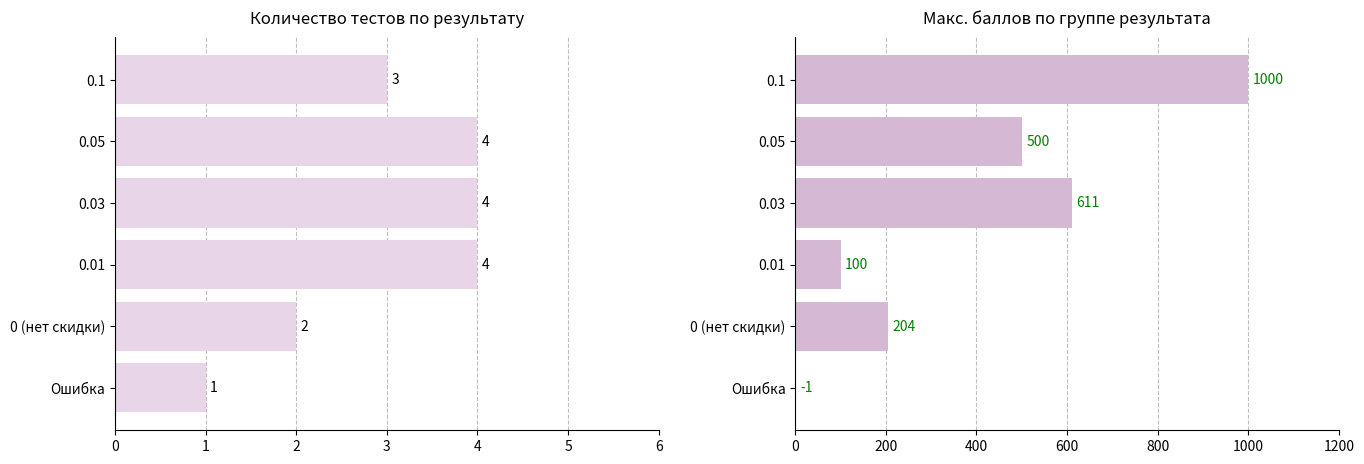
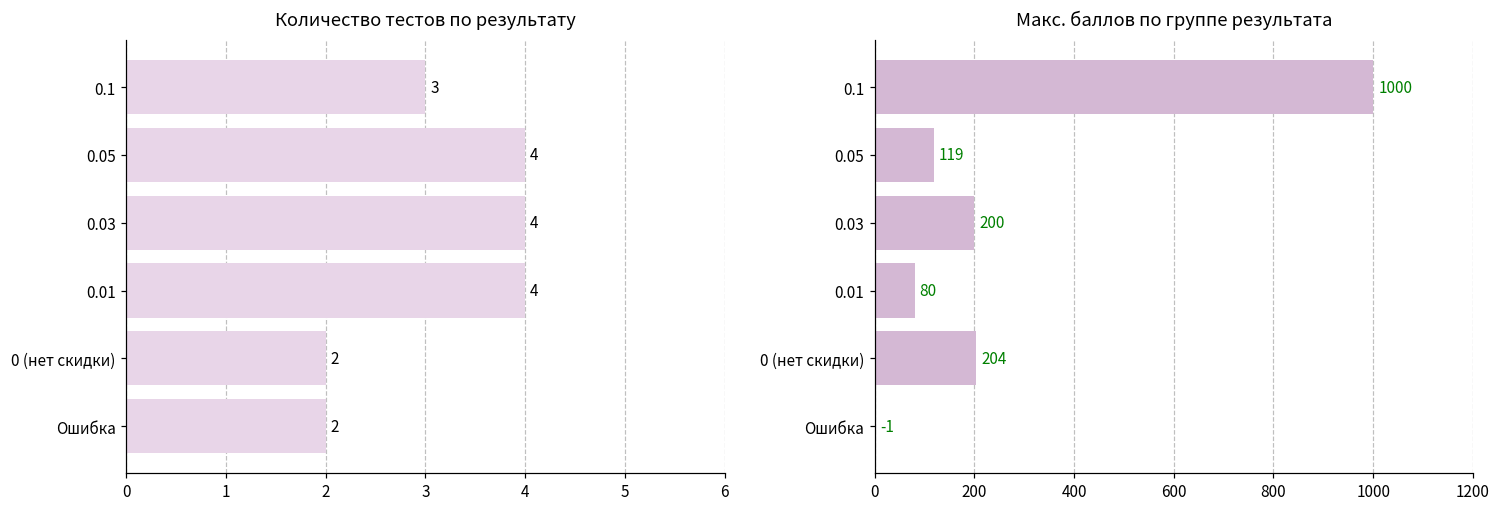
Количество тестов по результату, Ошибка: 1 -> 2
Макс. баллов по группе результата, 0.05: 500 -> 119
Макс. баллов по группе результата, 0.03: 611 -> 200
Макс. баллов по группе результата, 0.01: 100 -> 80
